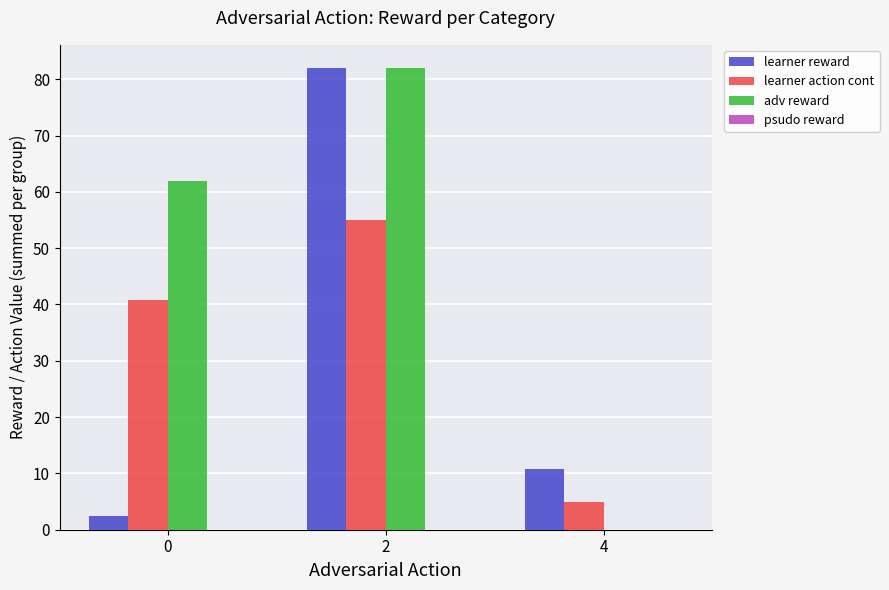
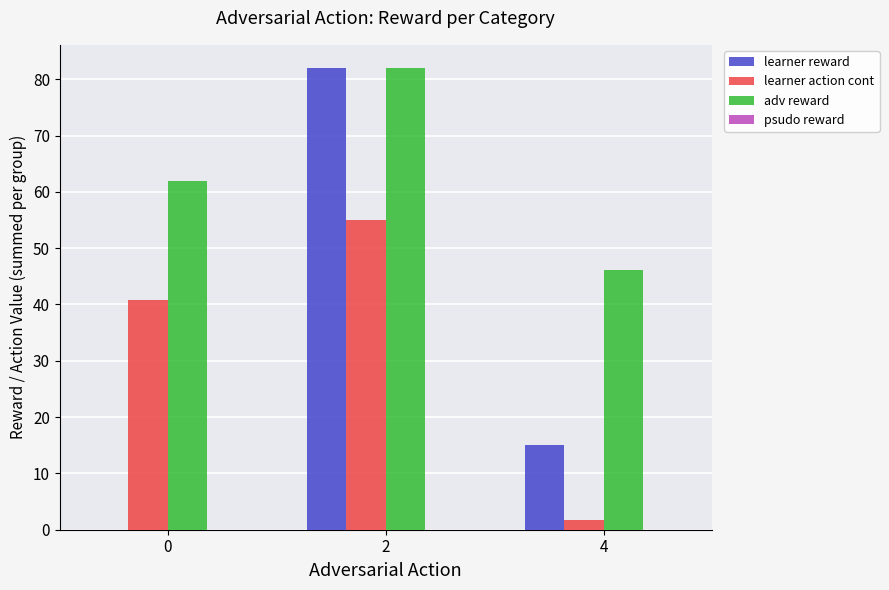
learner reward, 0: 3 -> 0
learner reward, 4: 11 -> 15
learner action cont, 4: 5 -> 2
adv reward, 4: 0 -> 46
